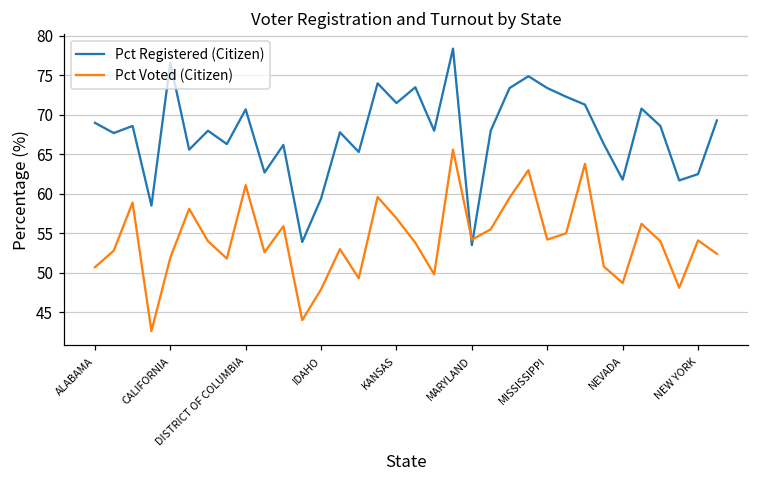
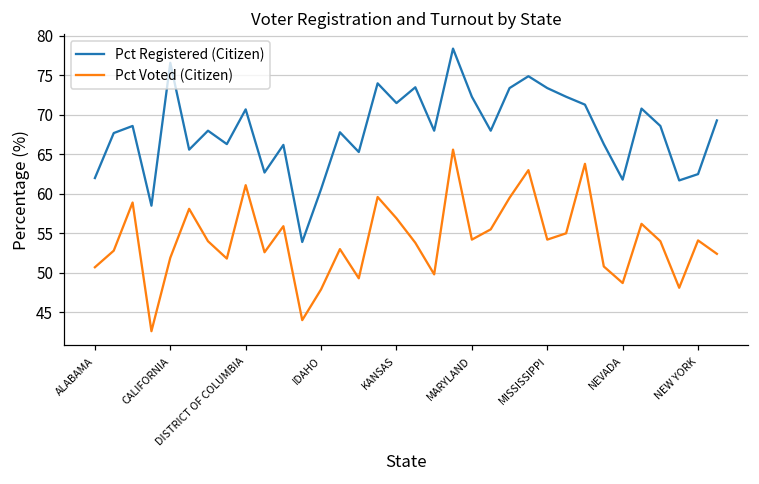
Pct Registered (Citizen), ALABAMA: 69 -> 62
Pct Registered (Citizen), IDAHO: 59 -> 61
Pct Registered (Citizen), MARYLAND: 54 -> 72
